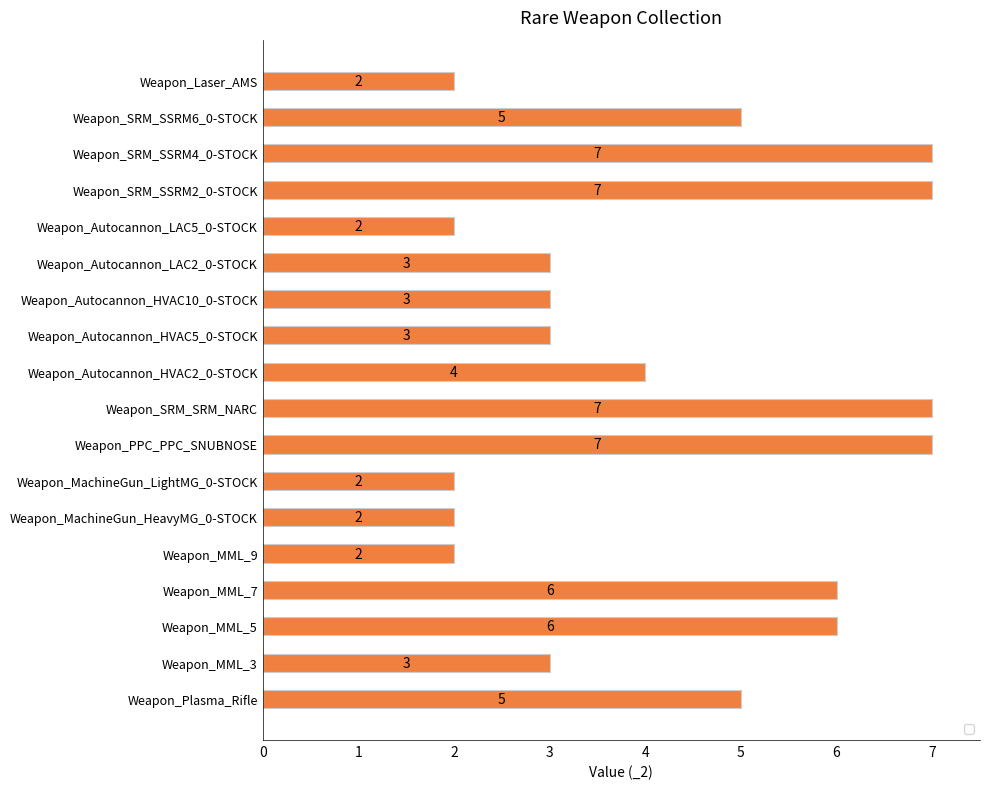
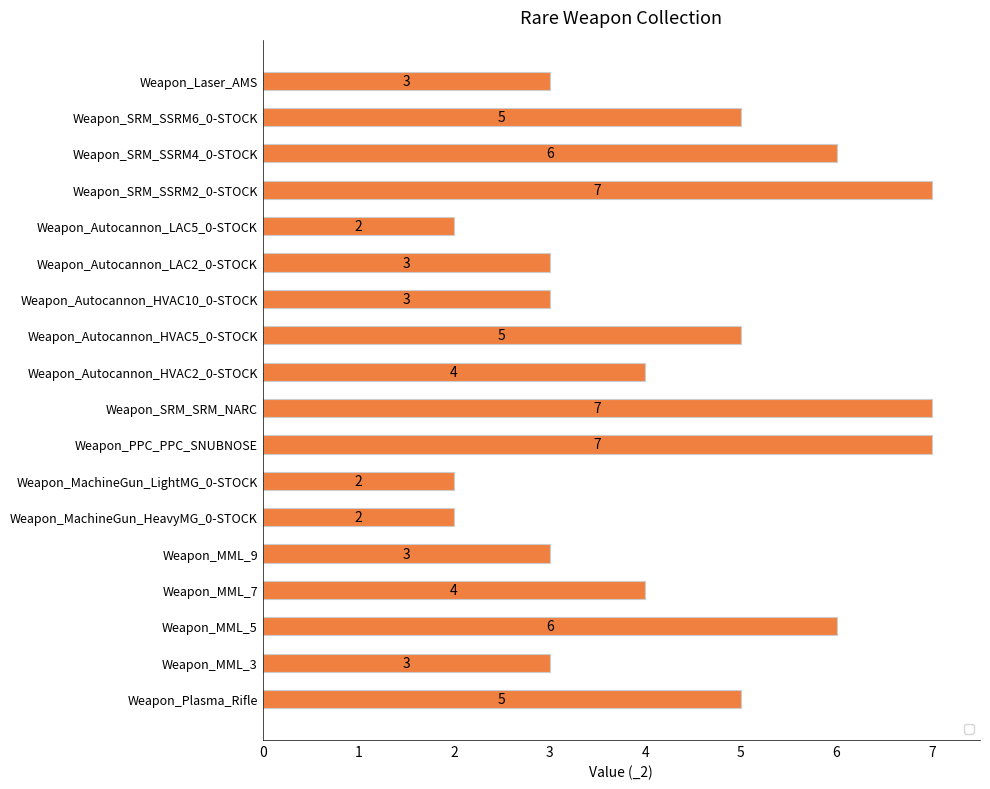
Weapon_Laser_AMS: 2 -> 3
Weapon_SRM_SSRM4_0-STOCK: 7 -> 6
Weapon_Autocannon_HVAC5_0-STOCK: 3 -> 5
Weapon_MML_9: 2 -> 3
Weapon_MML_7: 6 -> 4
